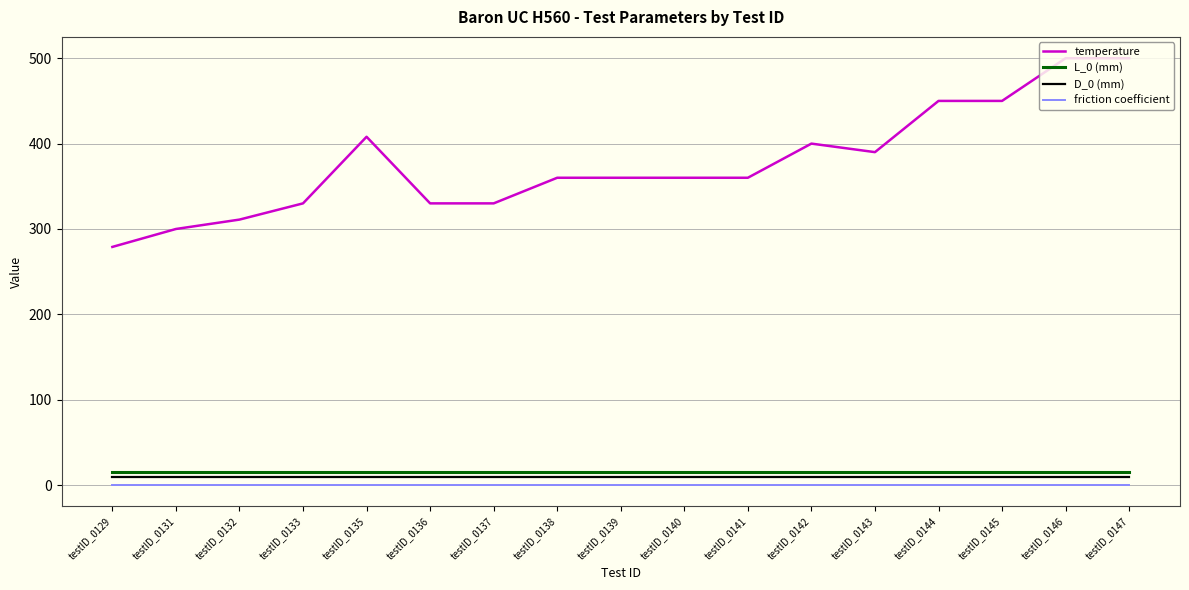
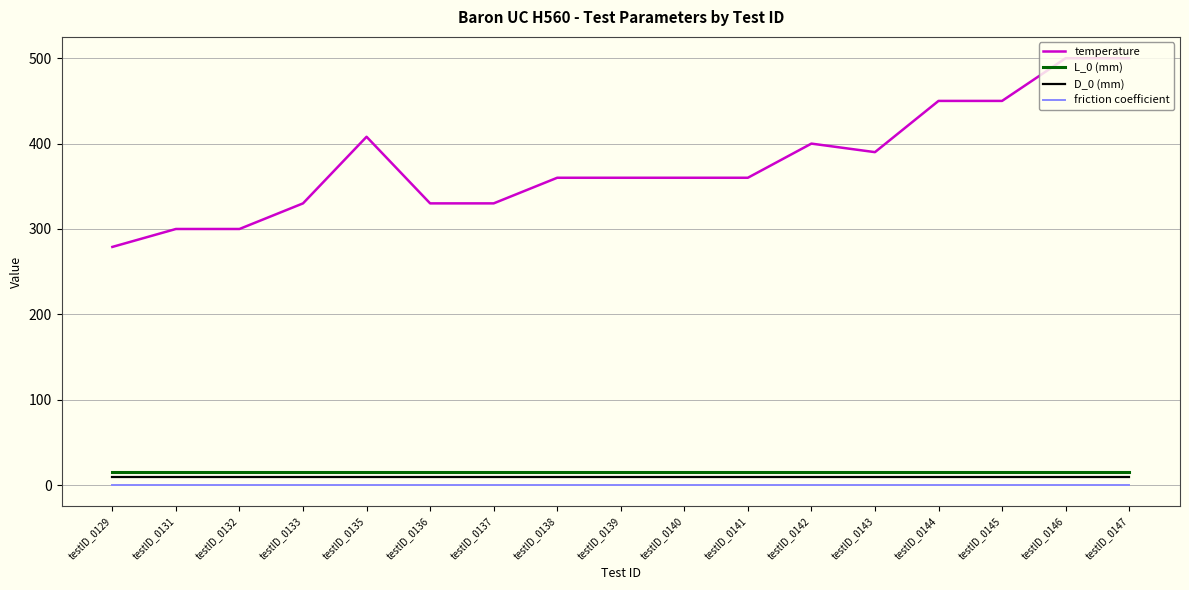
temperature, testID_0132: 310 -> 300
